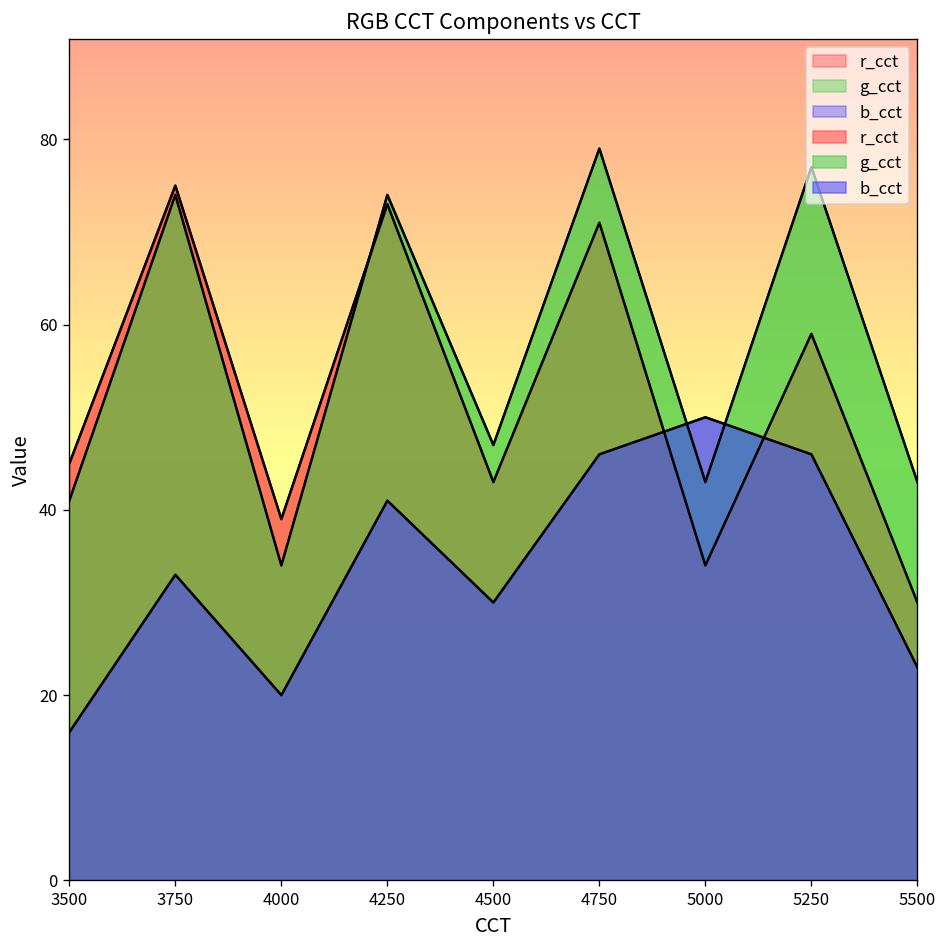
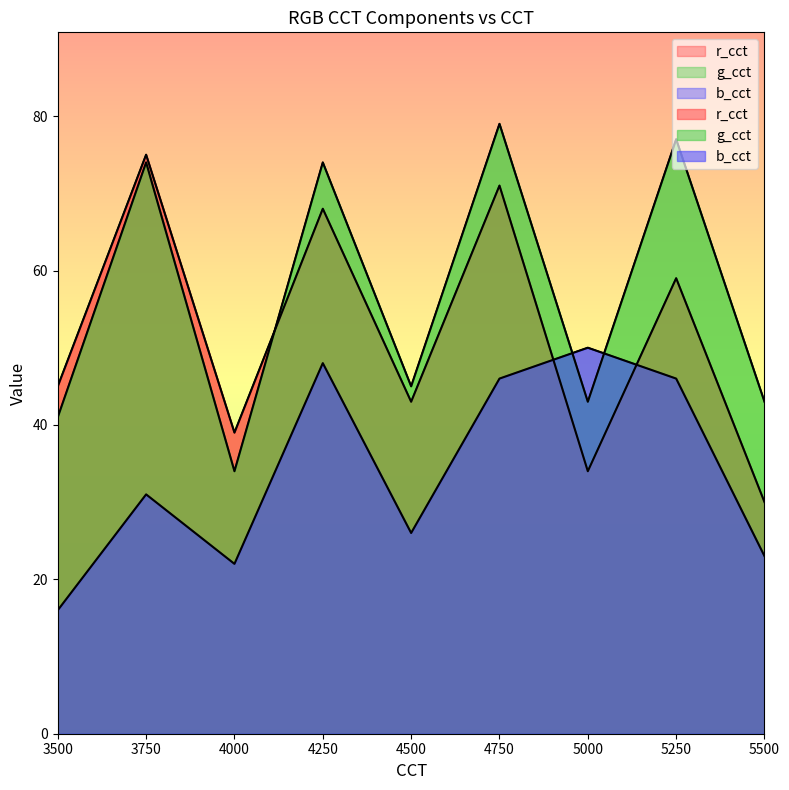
b_cct, 3750: 33 -> 31
b_cct, 4000: 20 -> 22
r_cct, 4250: 73 -> 68
b_cct, 4250: 41 -> 48
g_cct, 4500: 47 -> 45
b_cct, 4500: 30 -> 26
